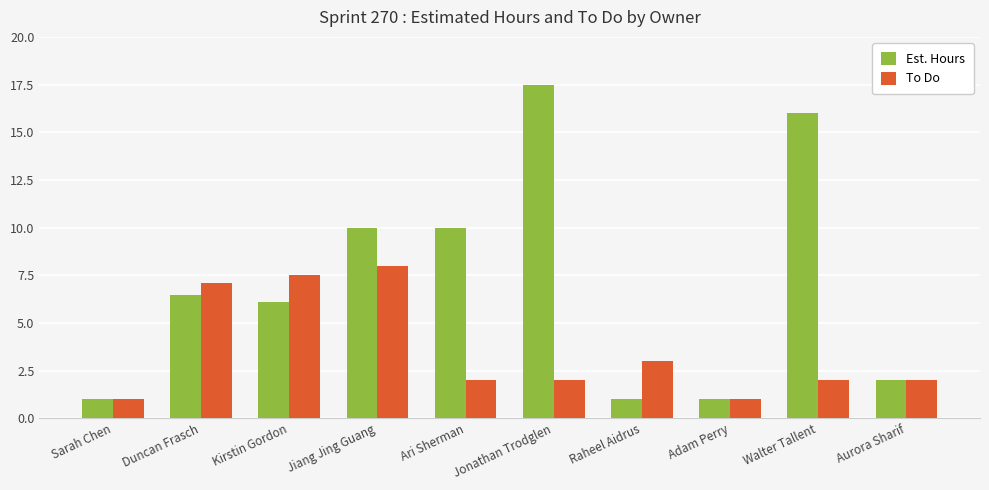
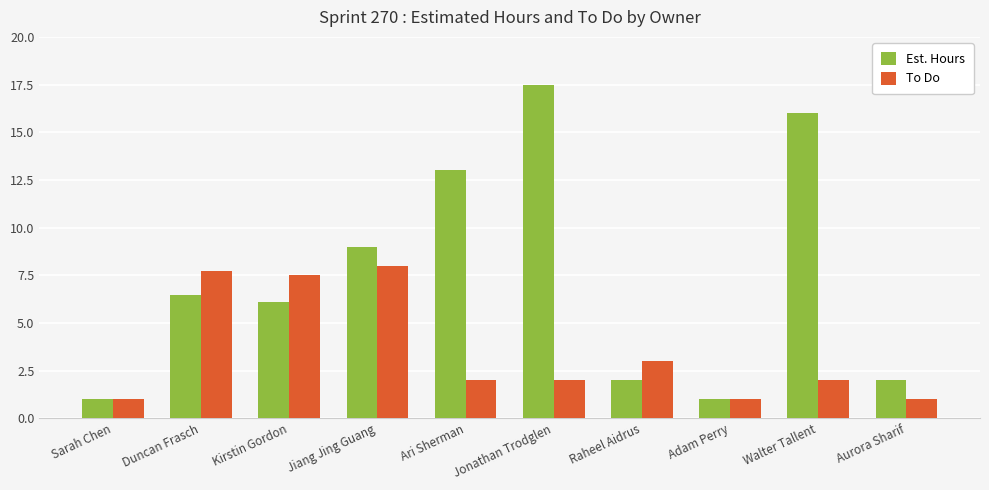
To Do, Duncan Frasch: 7.1 -> 7.8
Est. Hours, Jiang Jing Guang: 10 -> 9
Est. Hours, Ari Sherman: 10 -> 13
Est. Hours, Raheel Aidrus: 1 -> 2
To Do, Aurora Sharif: 2 -> 1
